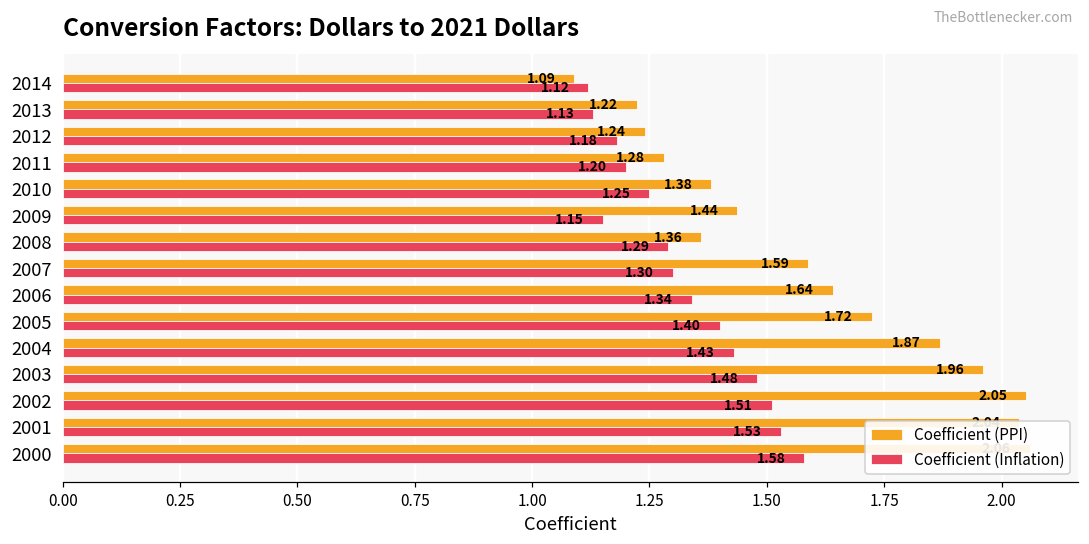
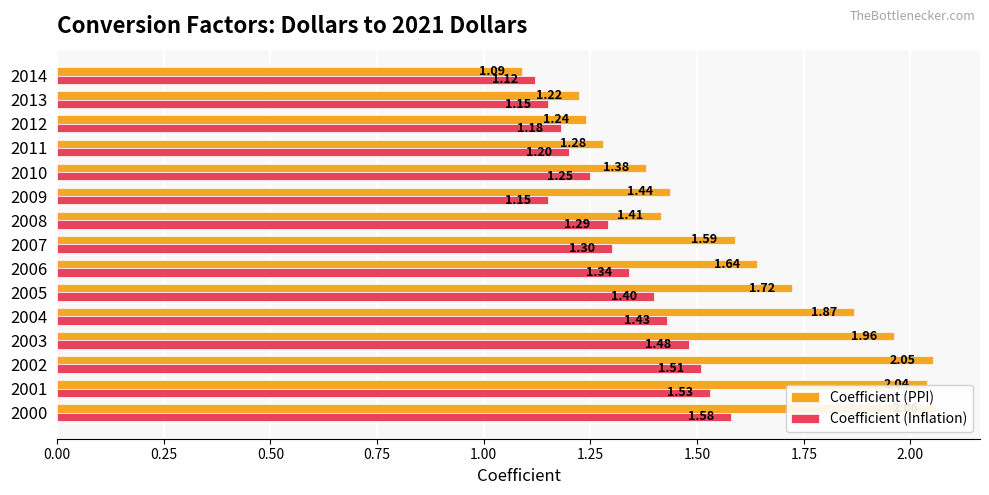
Coefficient (Inflation), 2013: 1.13 -> 1.15
Coefficient (PPI), 2008: 1.36 -> 1.41
